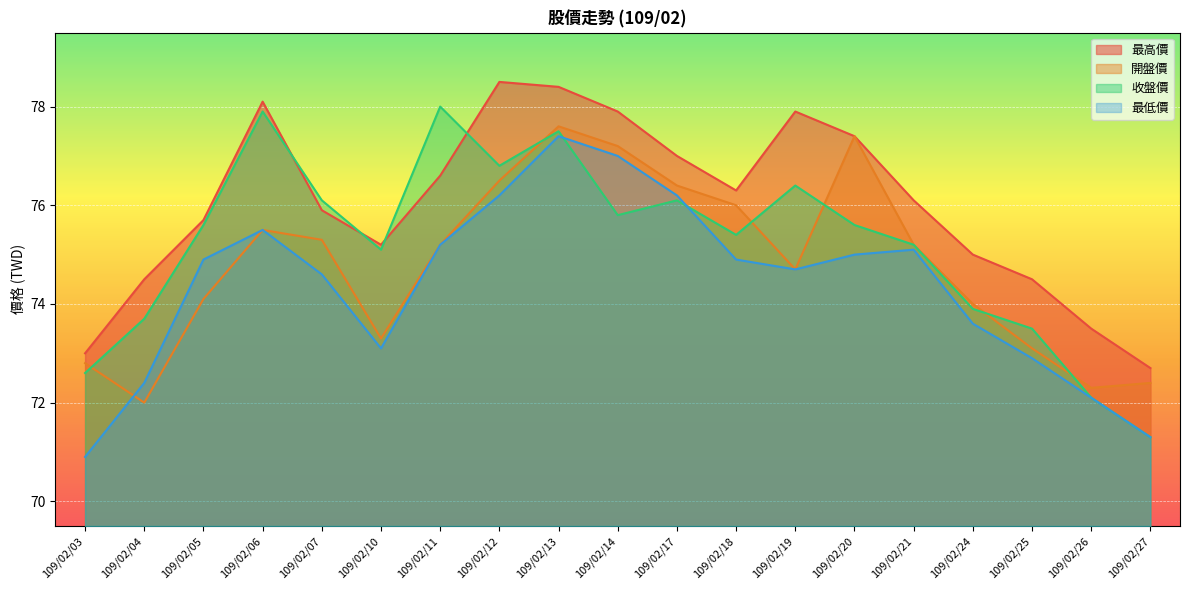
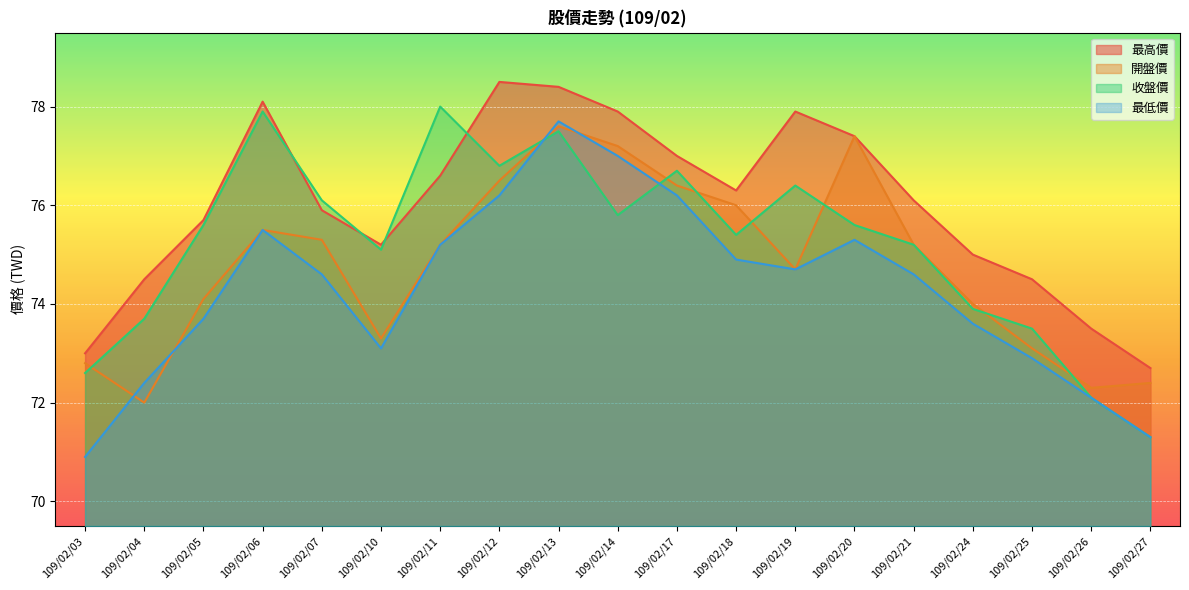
最低價, 109/02/05: 74.9 -> 73.7
最低價, 109/02/13: 77.4 -> 77.7
收盤價, 109/02/17: 76.1 -> 76.7
最低價, 109/02/20: 75.0 -> 75.3
最低價, 109/02/21: 75.1 -> 74.6
